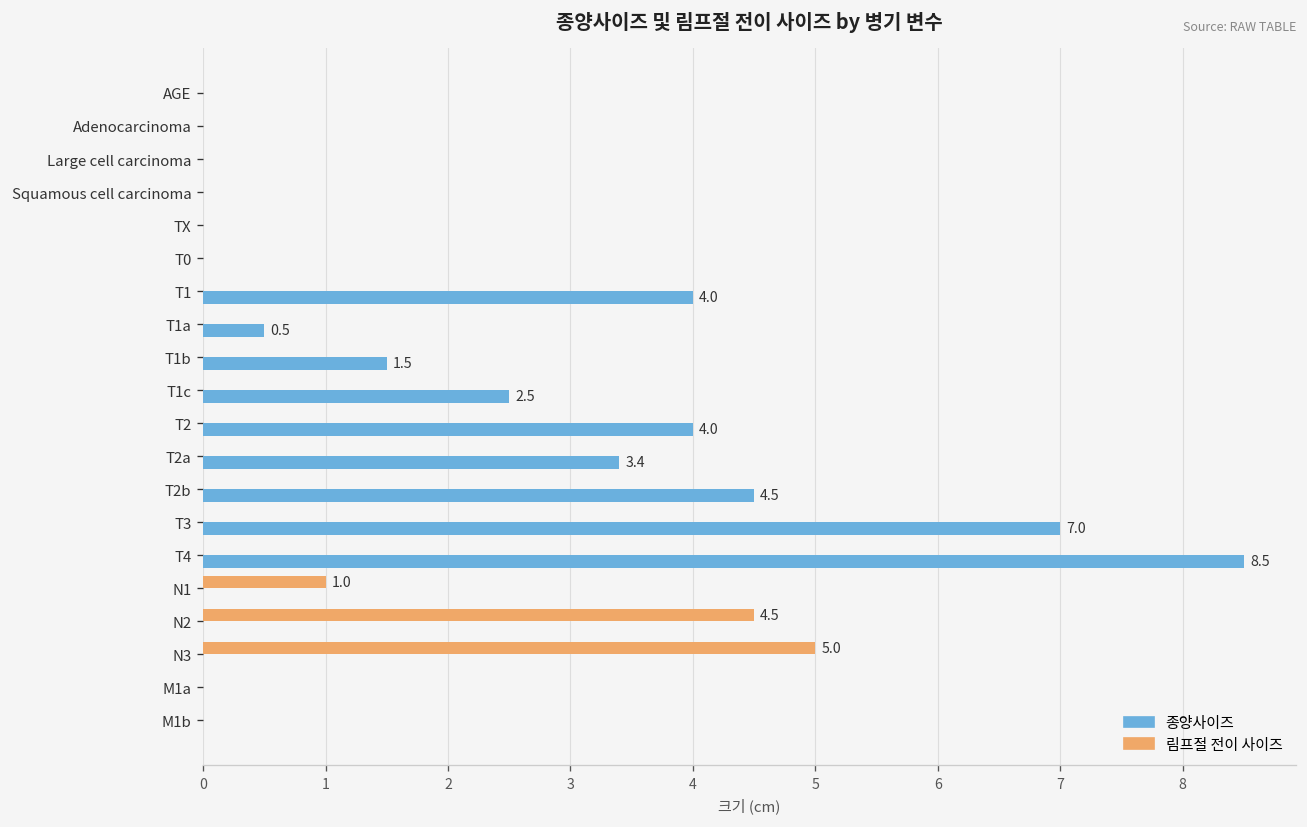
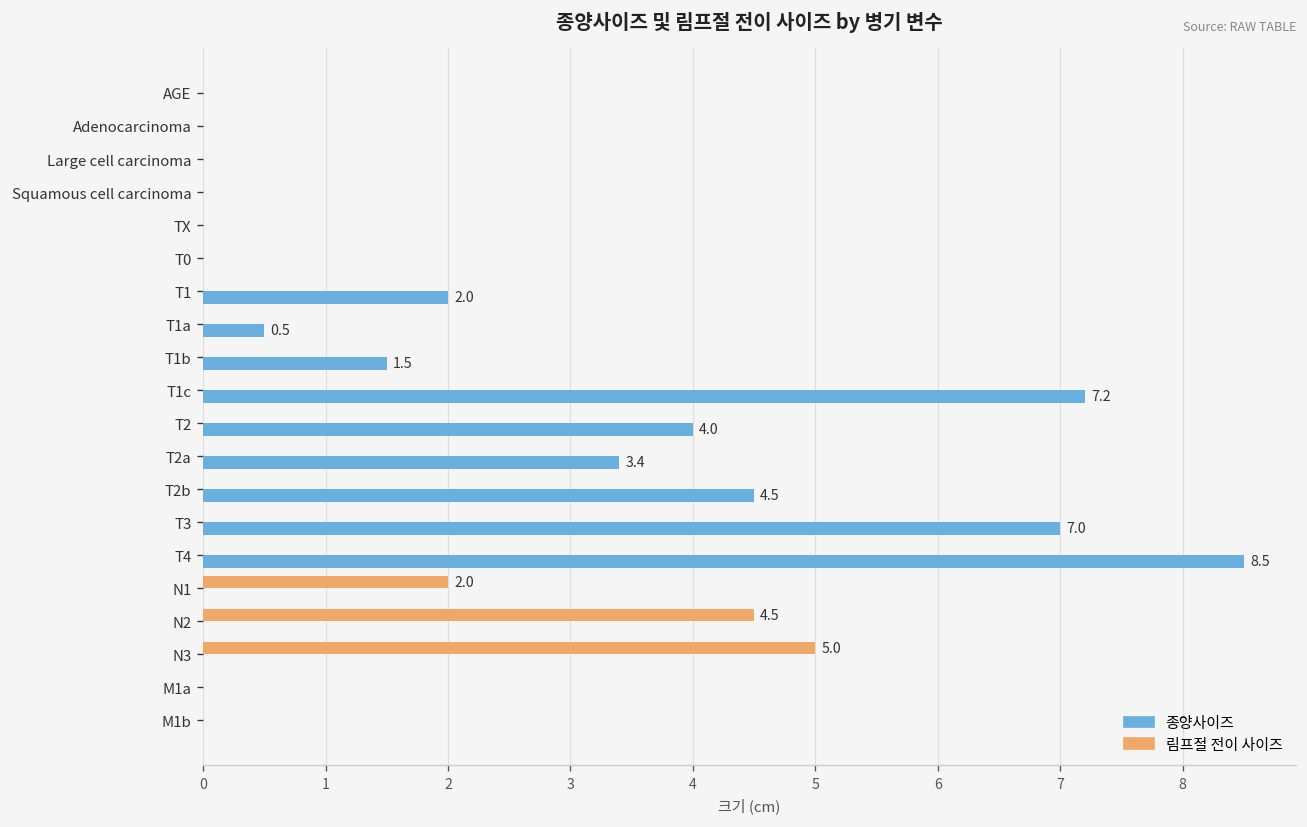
종양사이즈, T1: 4.0 -> 2.0
종양사이즈, T1c: 2.5 -> 7.2
림프절 전이 사이즈, N1: 1.0 -> 2.0
